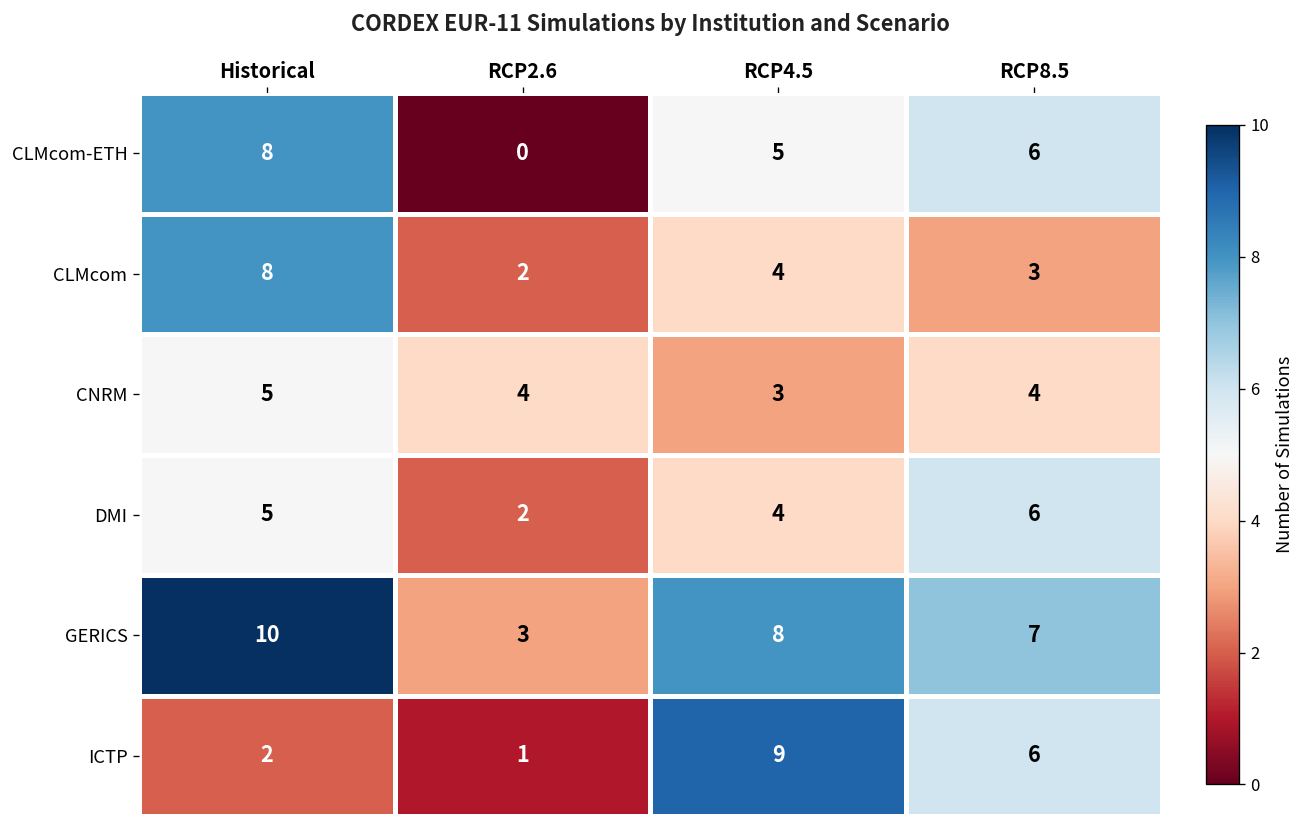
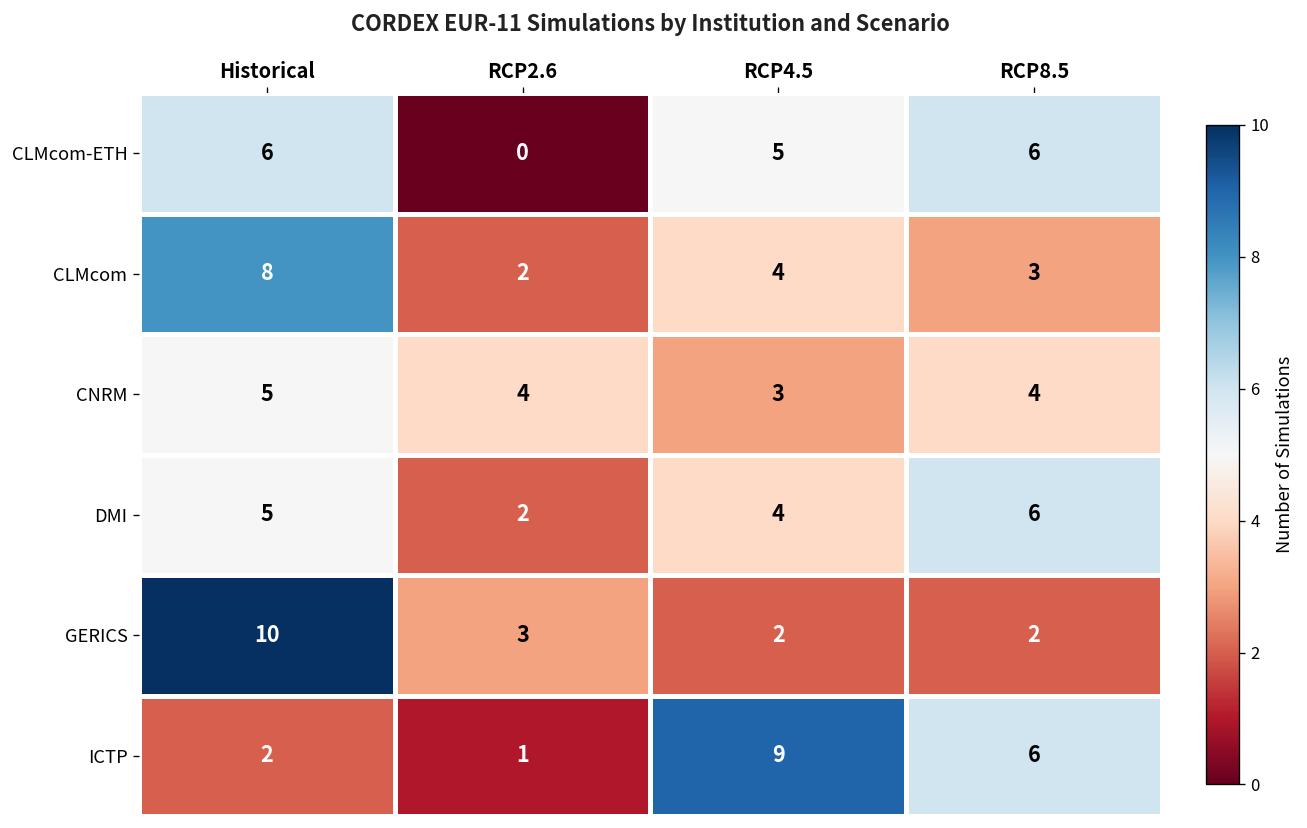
CLMcom-ETH, Historical: 8 -> 6
GERICS, RCP4.5: 8 -> 2
GERICS, RCP8.5: 7 -> 2
